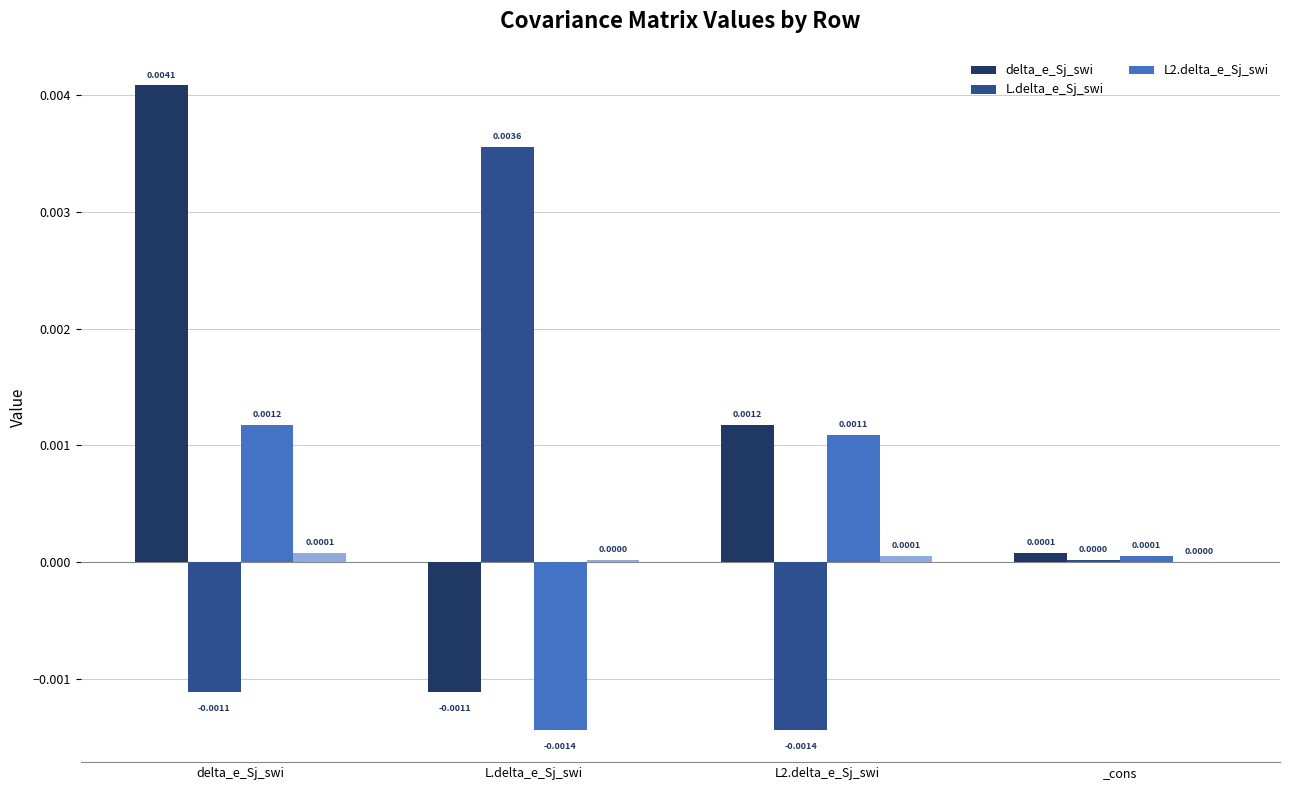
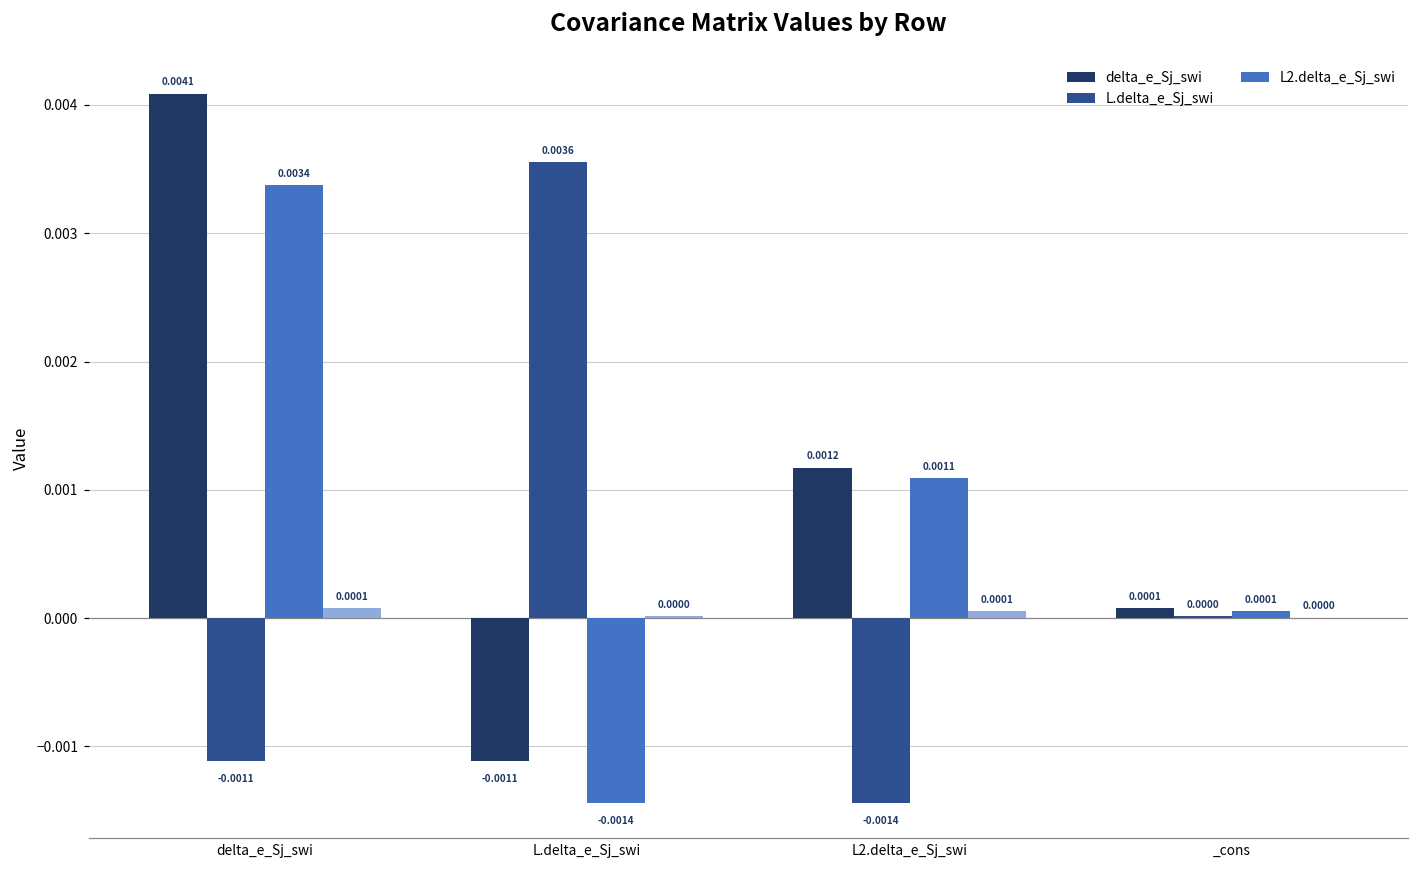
L2.delta_e_Sj_swi, delta_e_Sj_swi: 0.0012 -> 0.0034
